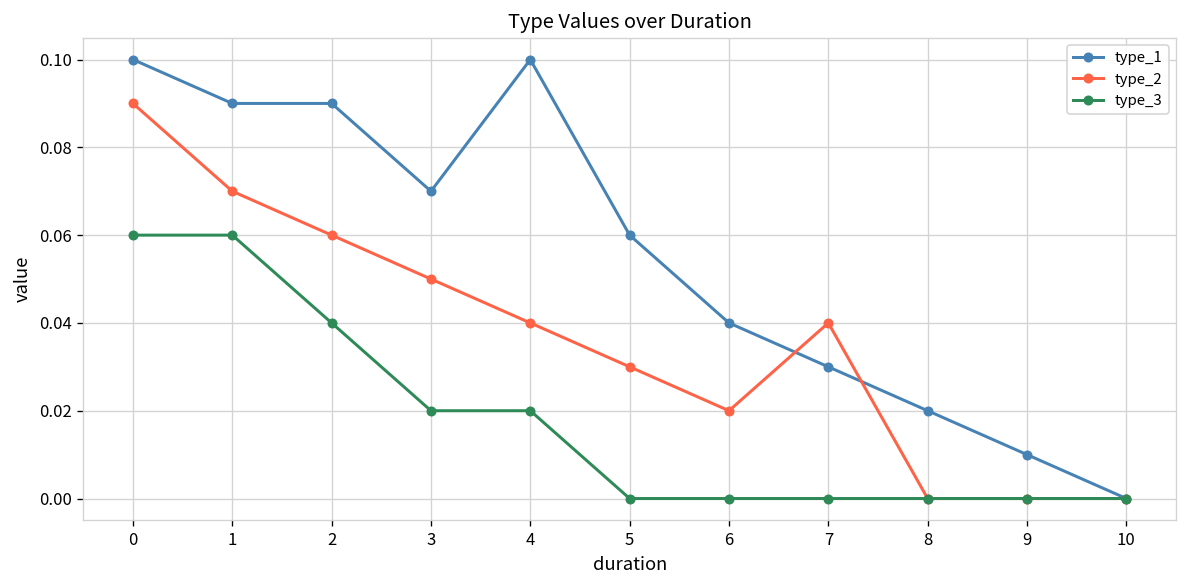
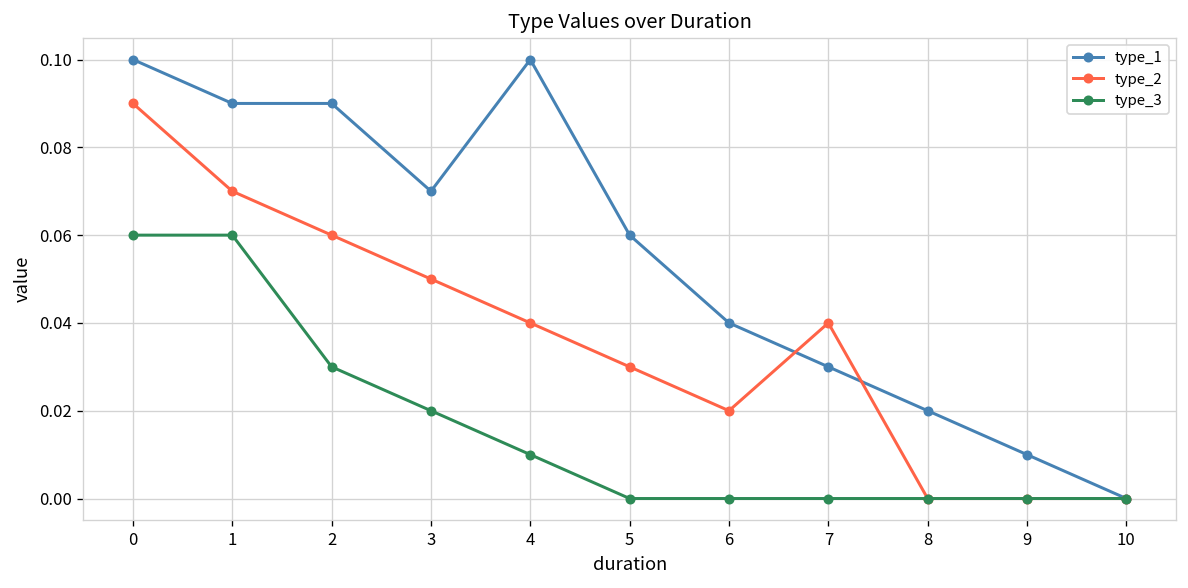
type_3, 2: 0.04 -> 0.03
type_3, 4: 0.02 -> 0.01
